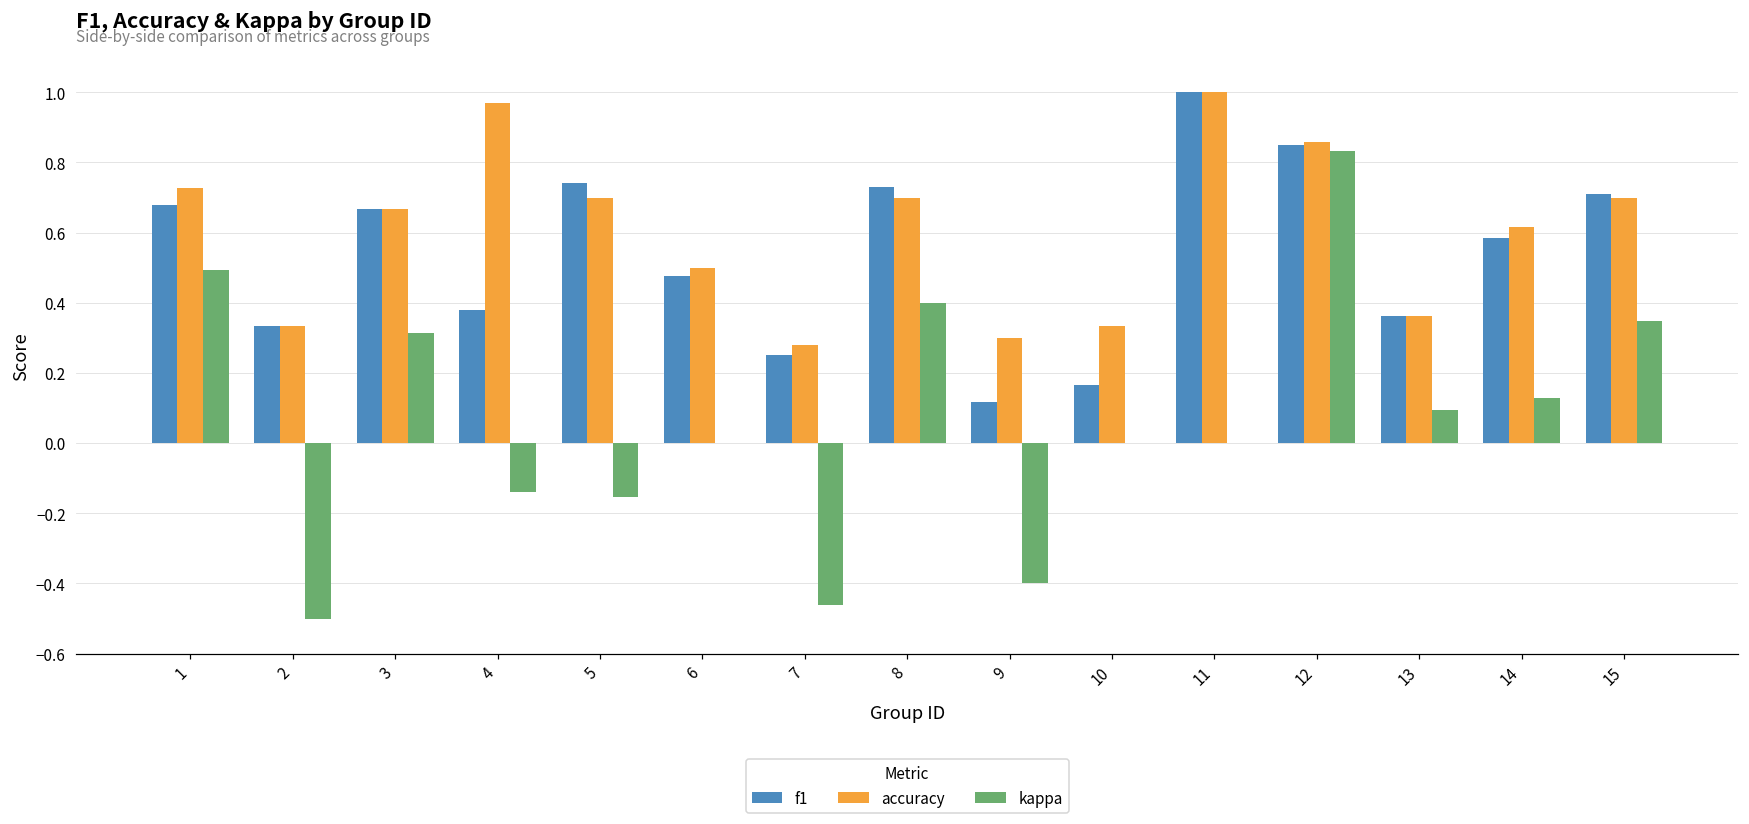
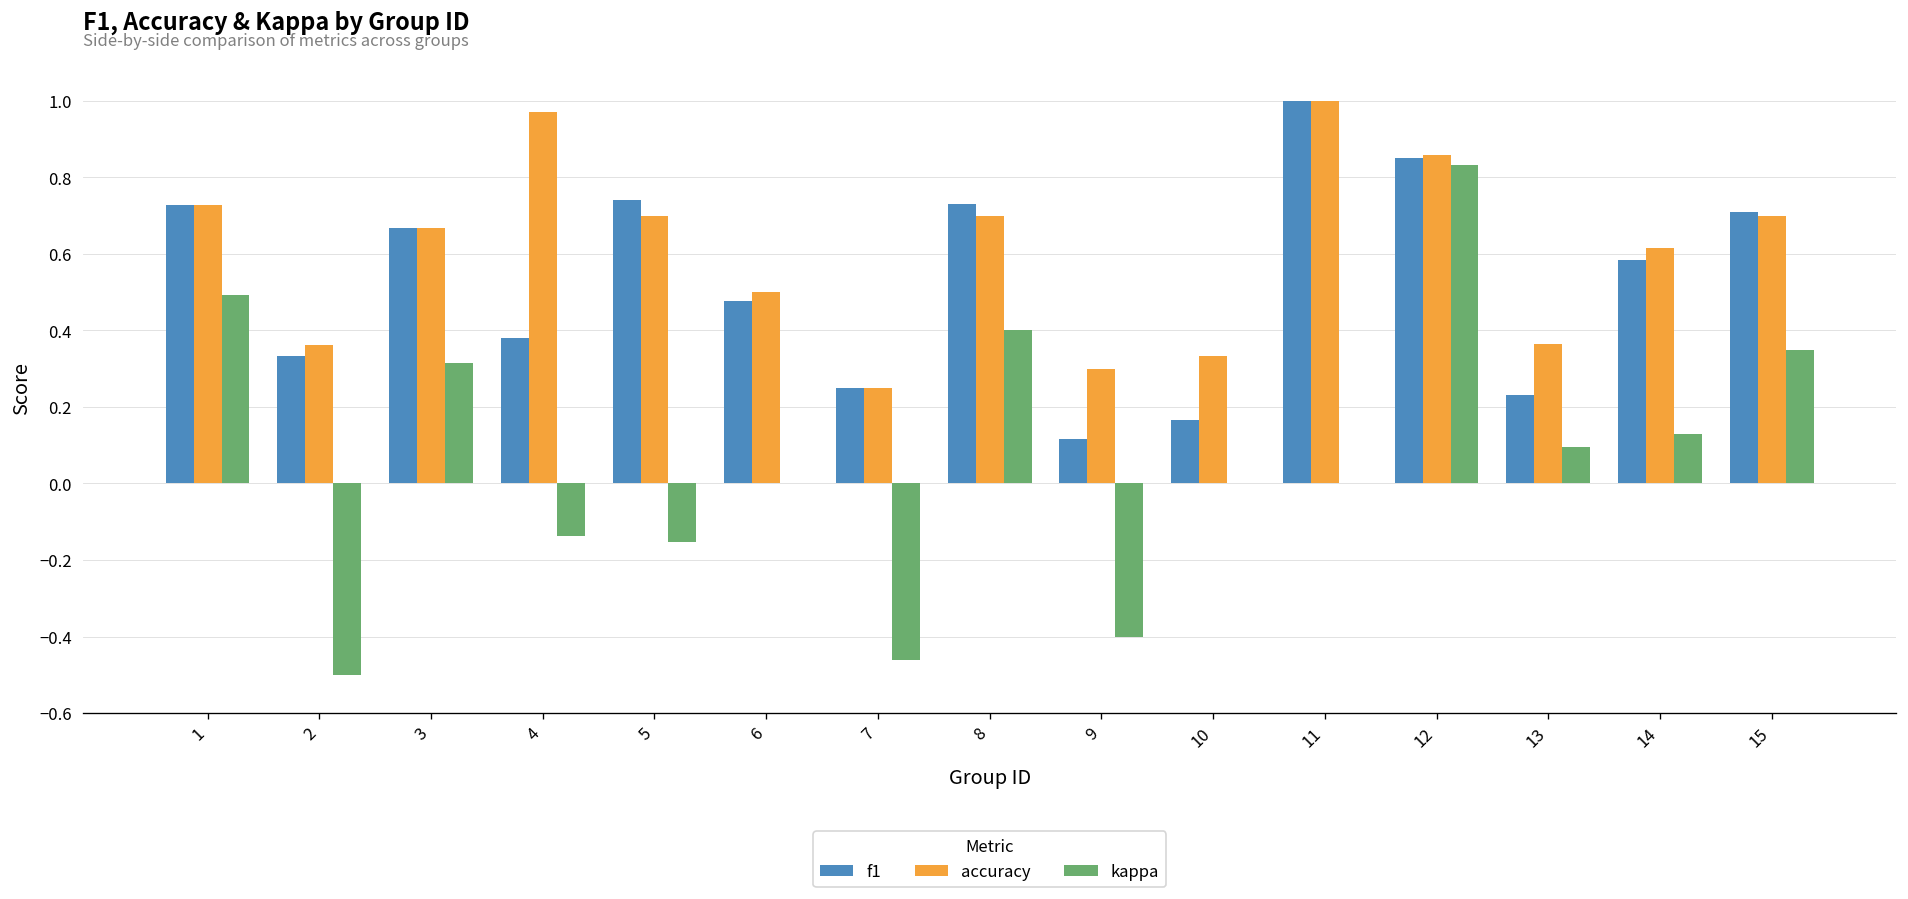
f1, 1: 0.68 -> 0.73
accuracy, 2: 0.33 -> 0.36
accuracy, 7: 0.28 -> 0.25
f1, 13: 0.36 -> 0.23
